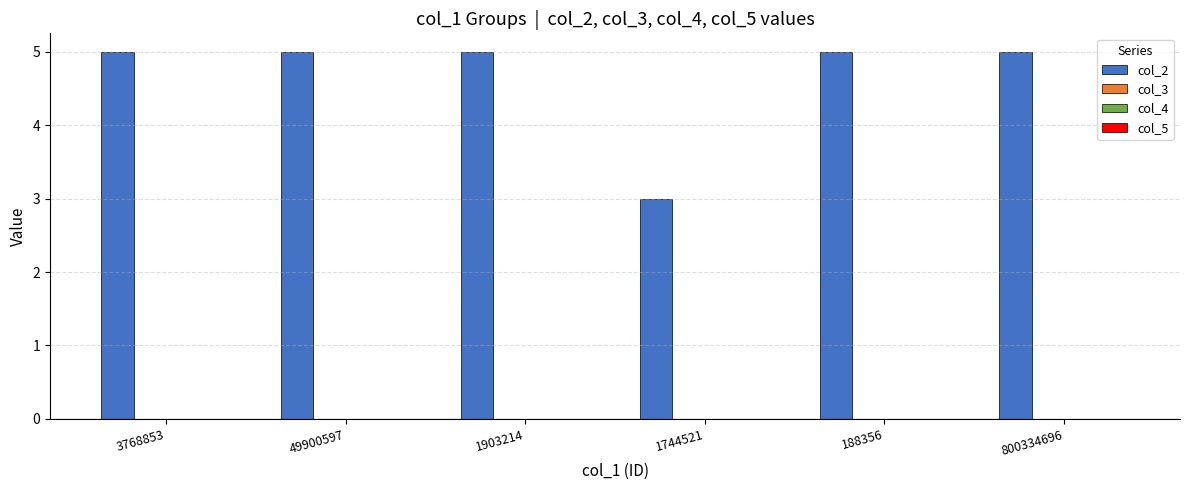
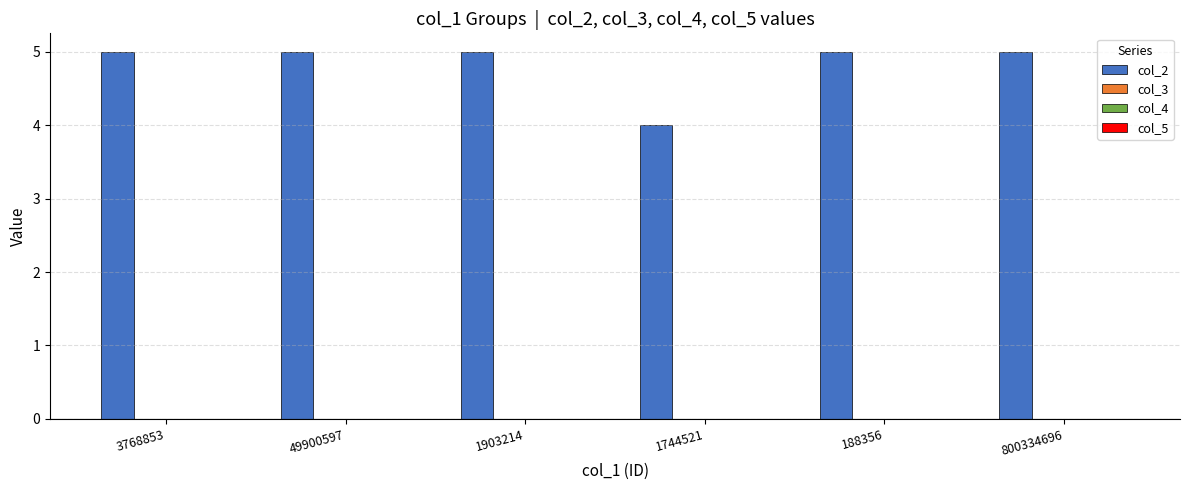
col_2, 1744521: 3 -> 4
